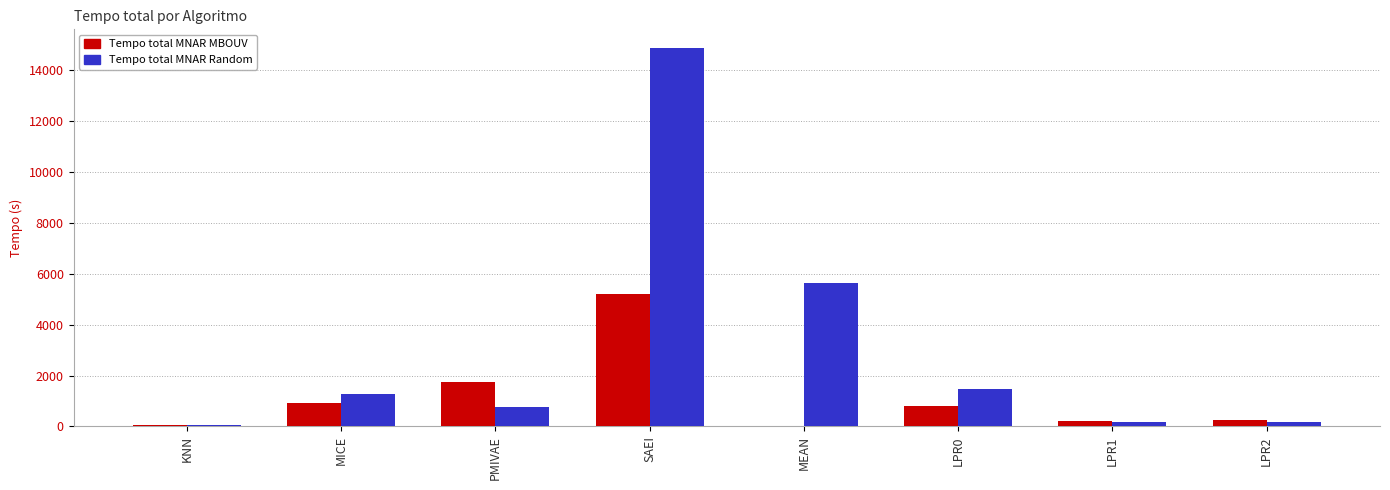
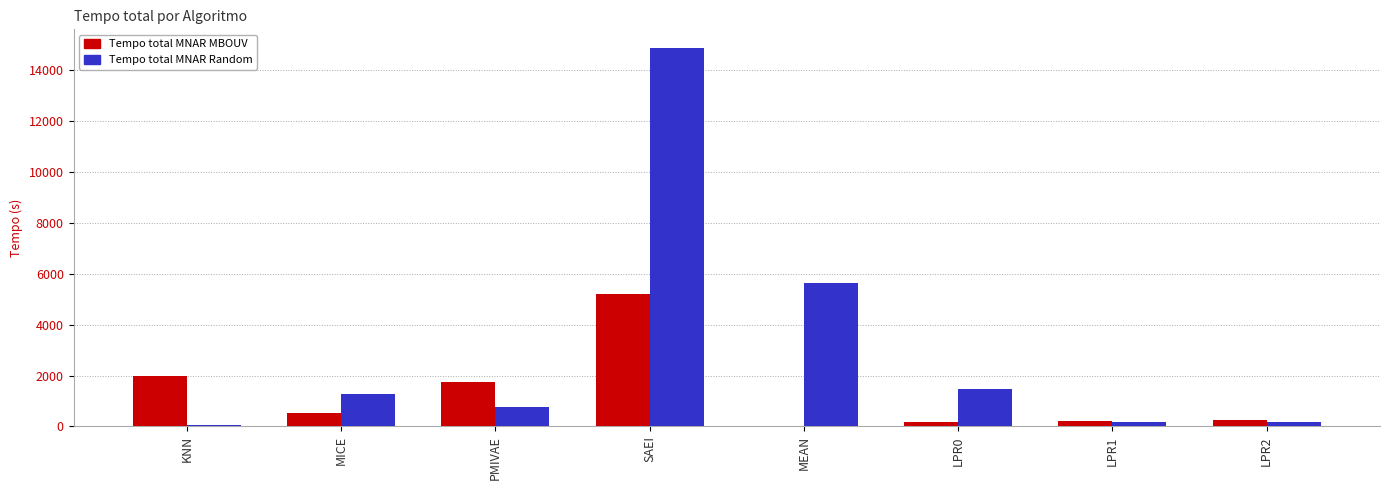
Tempo total MNAR MBOUV, KNN: 100 -> 2000
Tempo total MNAR MBOUV, MICE: 900 -> 500
Tempo total MNAR MBOUV, LPR0: 800 -> 200
